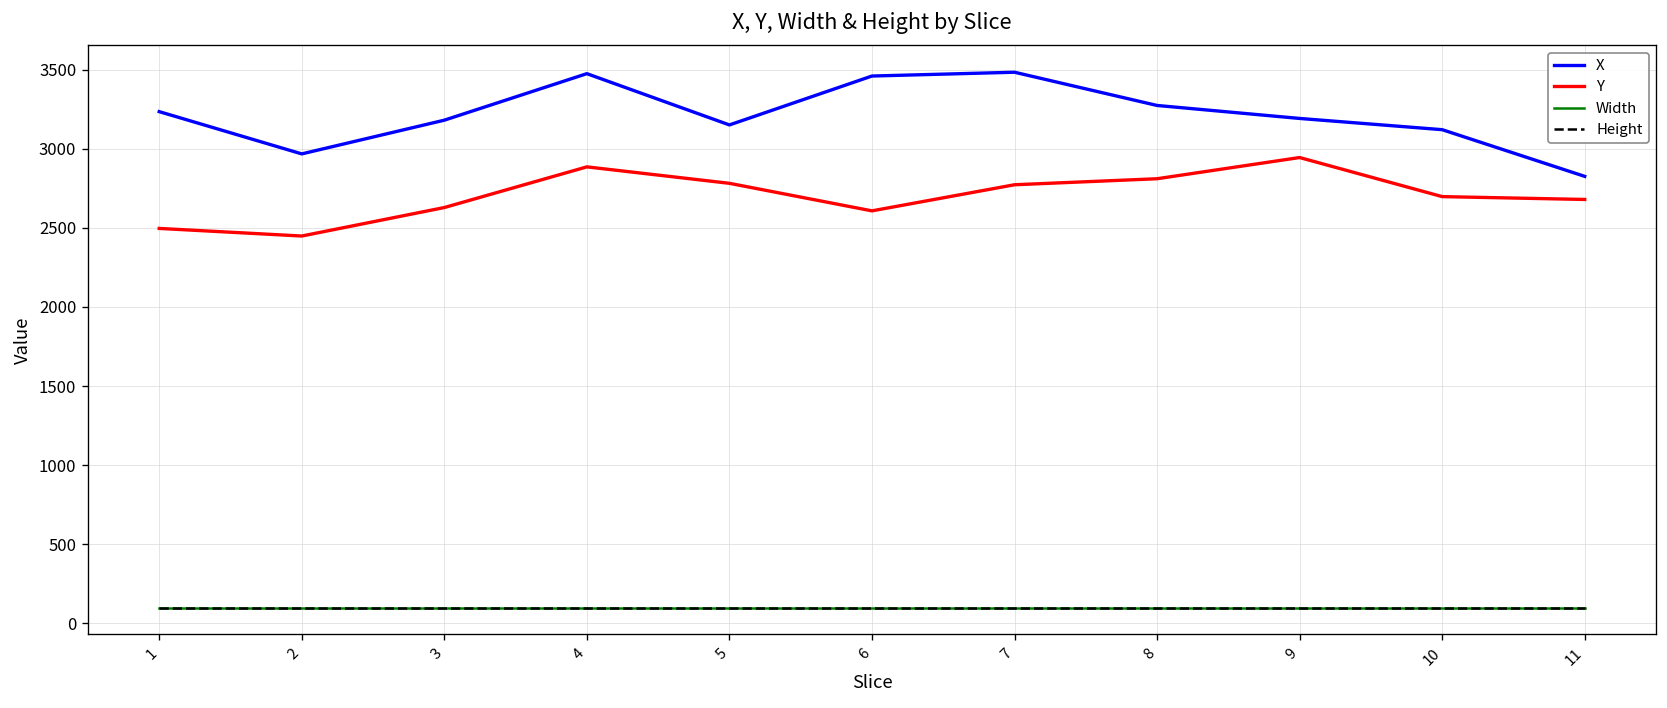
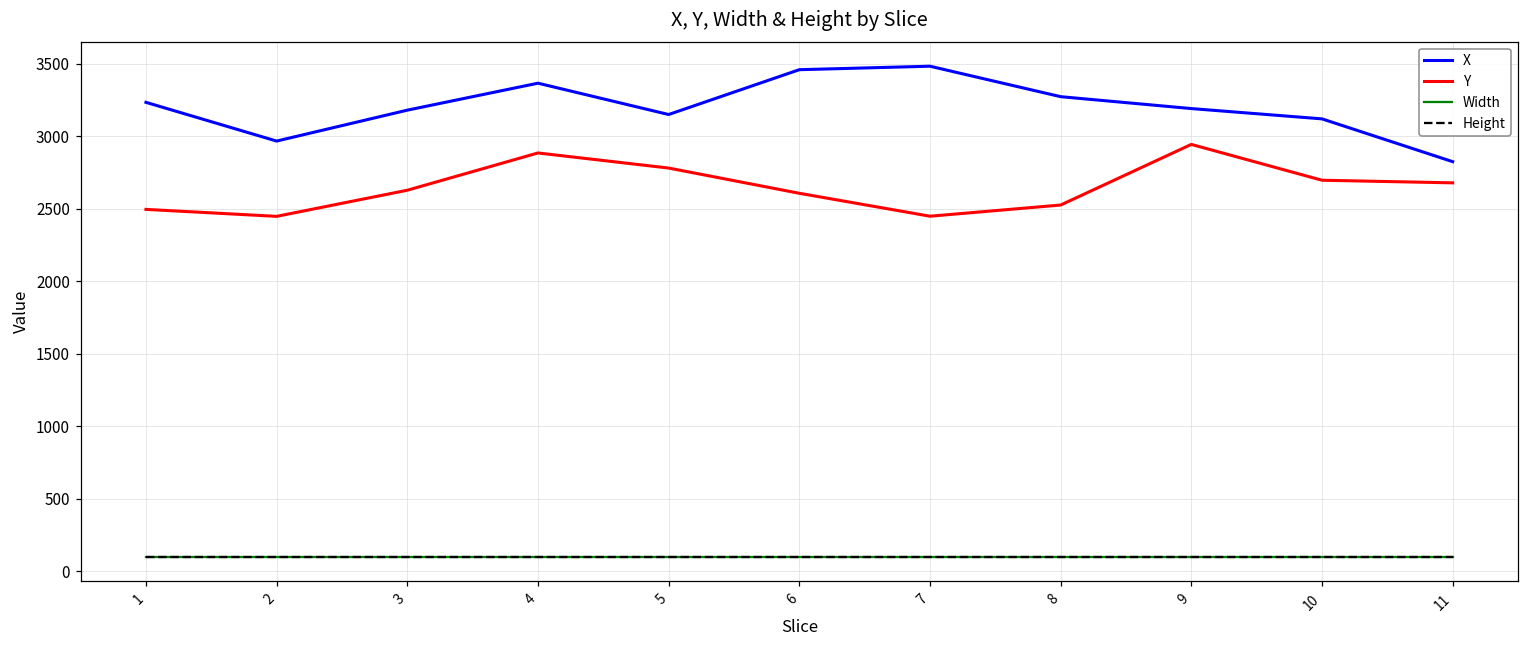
X, 4: 3470 -> 3370
Y, 7: 2770 -> 2450
Y, 8: 2810 -> 2530
